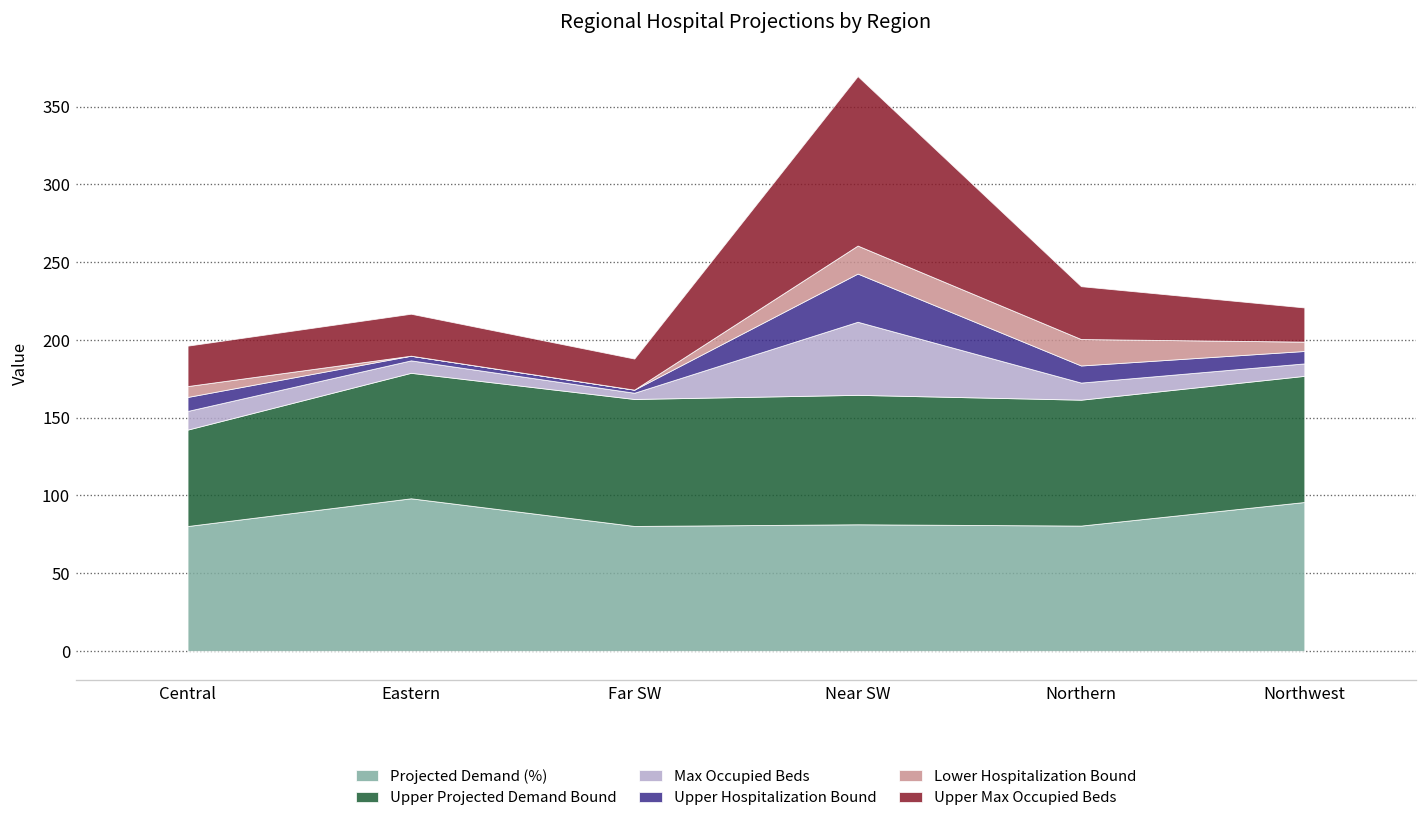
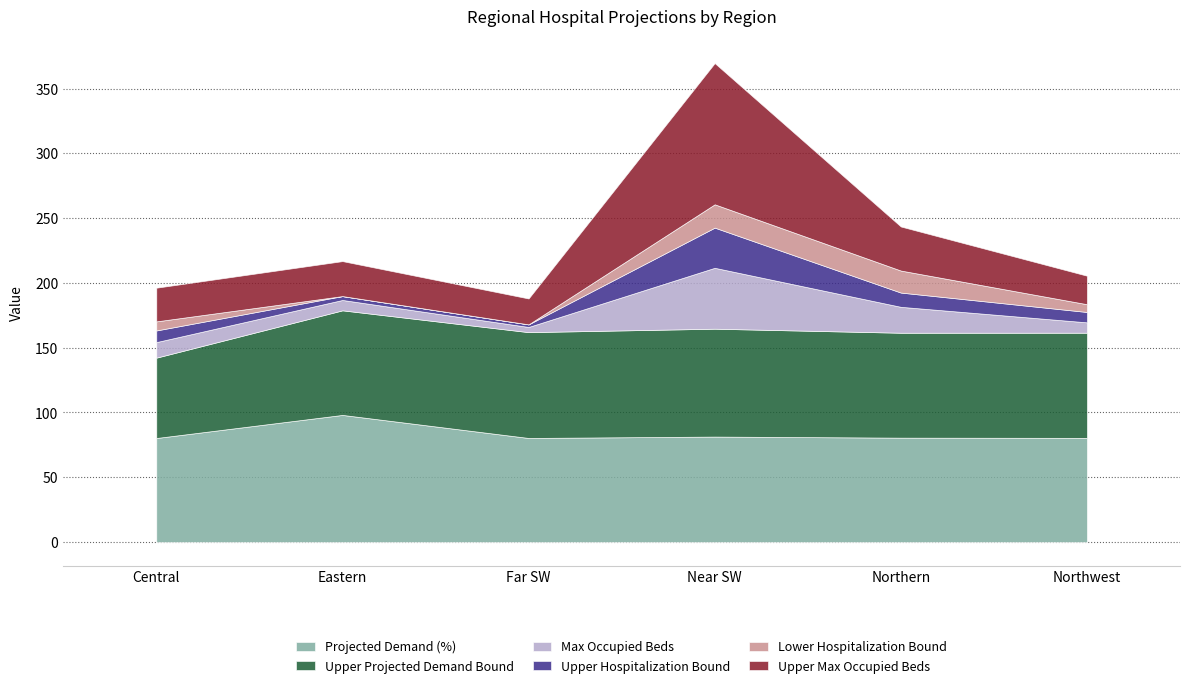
Max Occupied Beds, Northern: 11 -> 20
Projected Demand (%), Northwest: 96 -> 80
